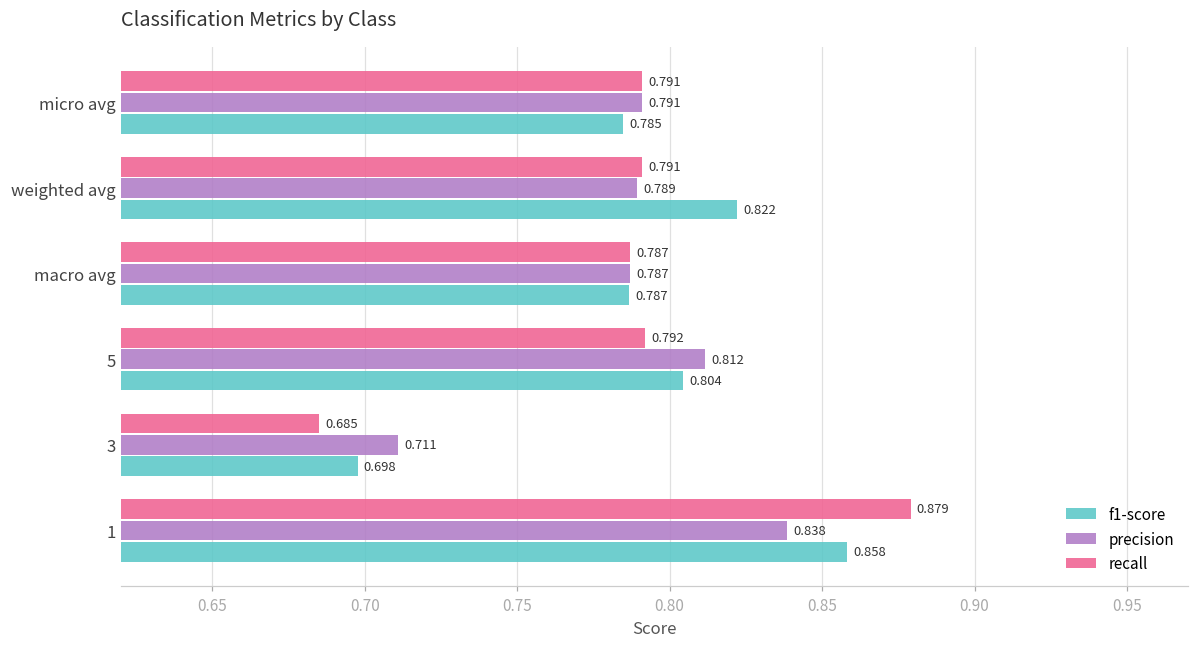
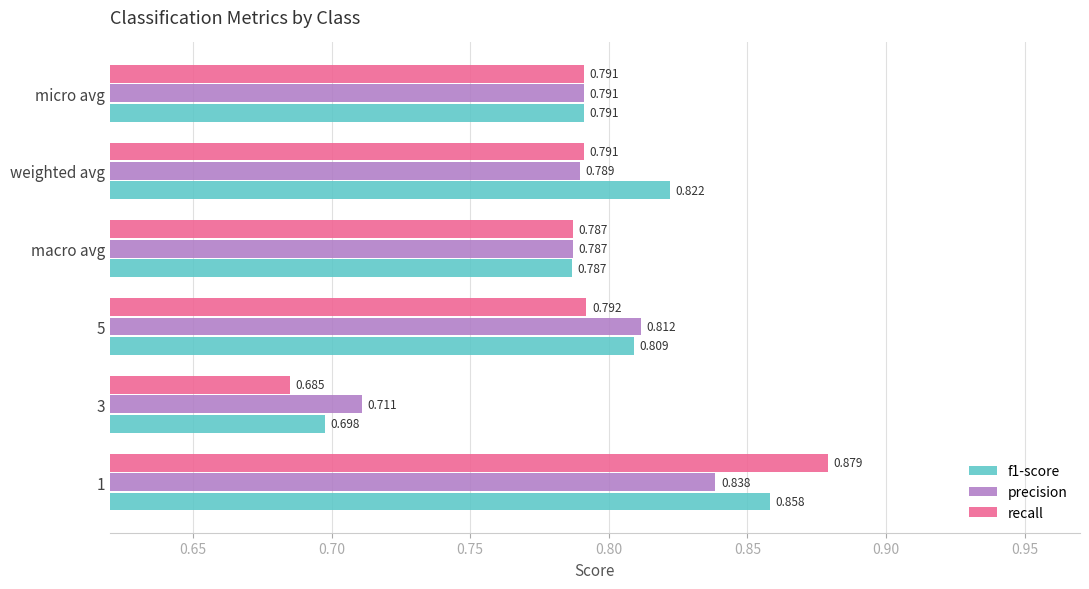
f1-score, micro avg: 0.785 -> 0.791
f1-score, 5: 0.804 -> 0.809
